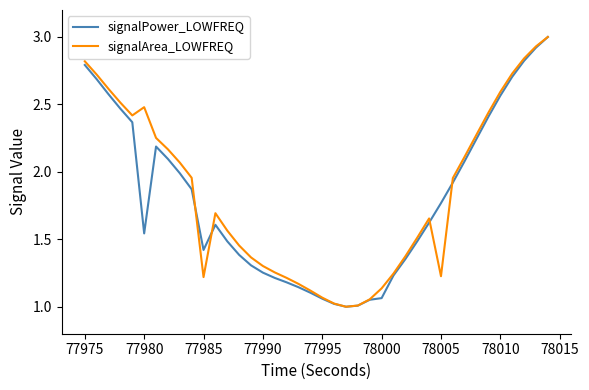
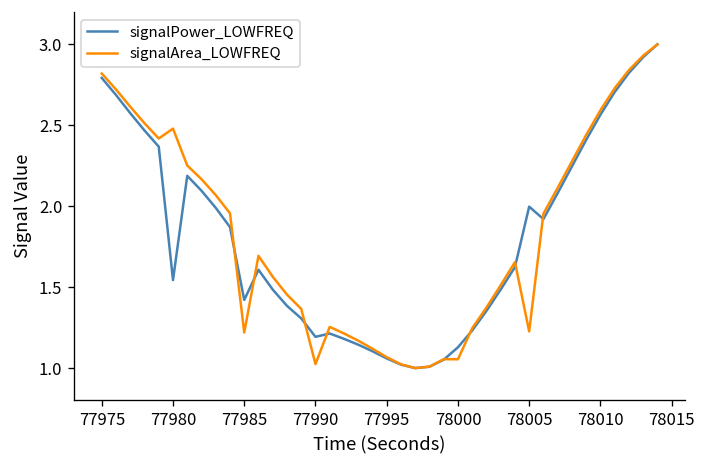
signalPower_LOWFREQ, 77990: 1.25 -> 1.19
signalArea_LOWFREQ, 77990: 1.30 -> 1.02
signalPower_LOWFREQ, 78000: 1.06 -> 1.13
signalArea_LOWFREQ, 78000: 1.14 -> 1.05
signalPower_LOWFREQ, 78005: 1.77 -> 2.00
